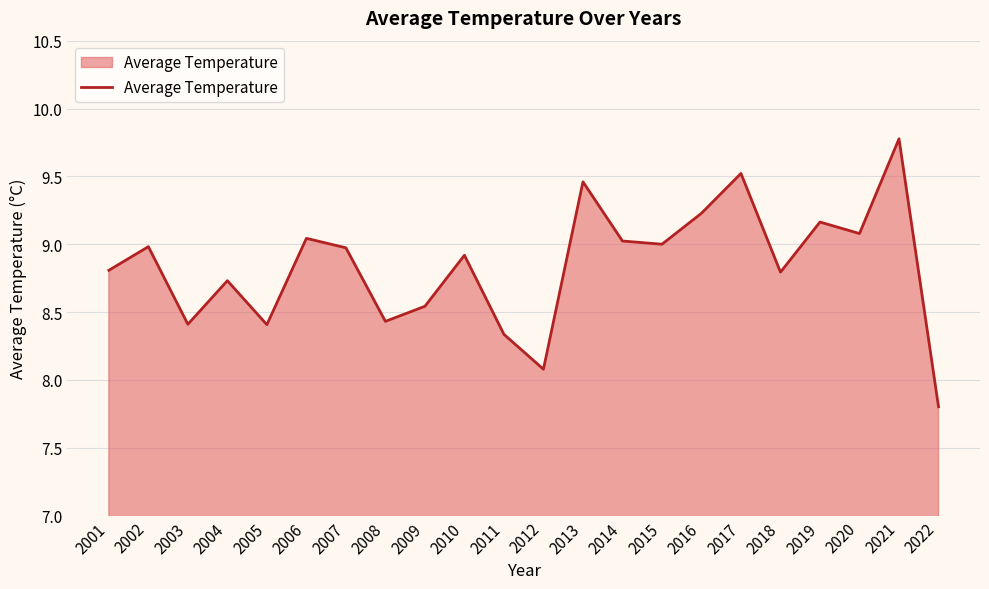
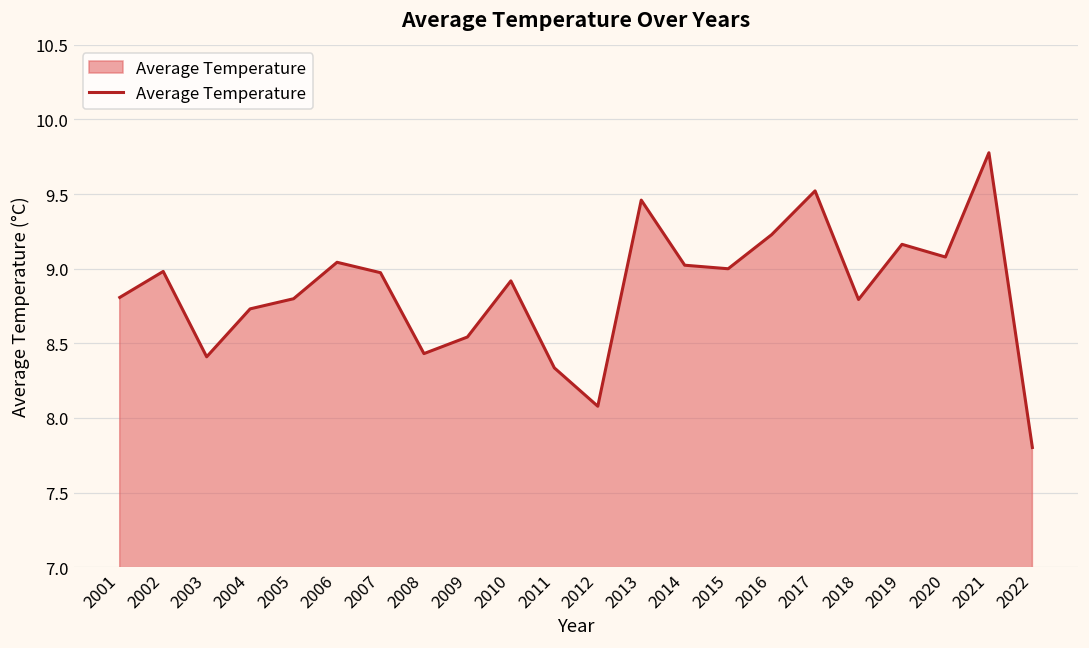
2005: 8.41 -> 8.80
